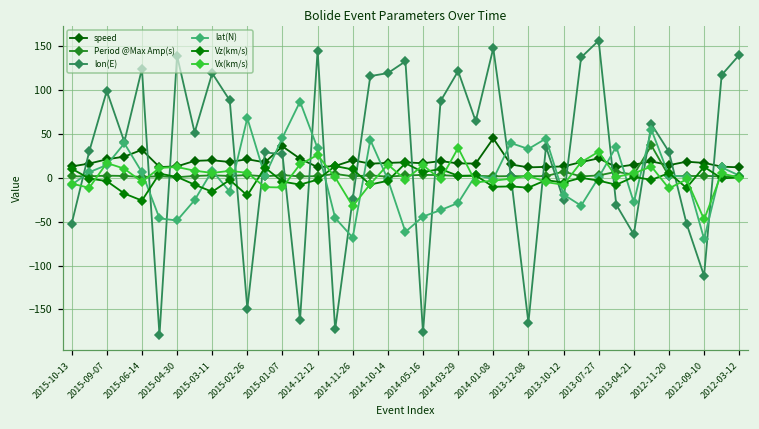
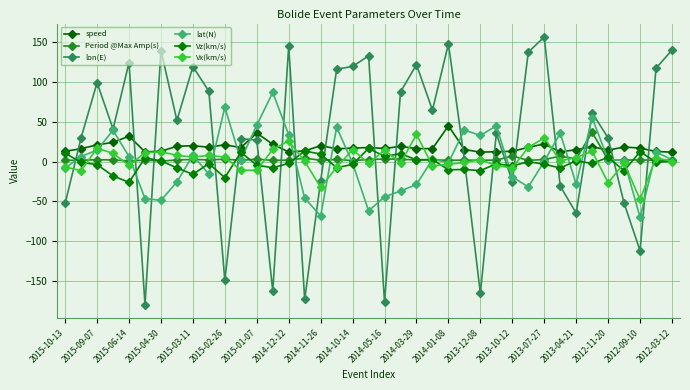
Vx(km/s), 2012-11-20: -10 -> -30
